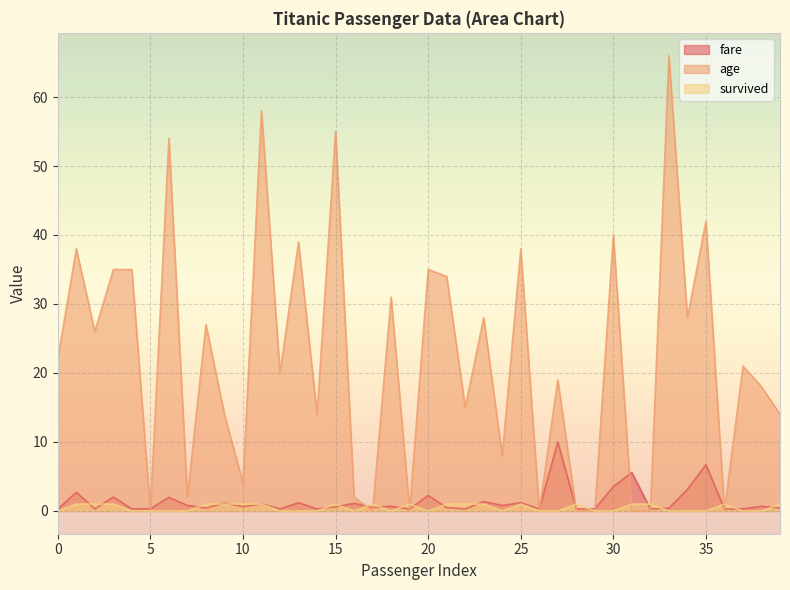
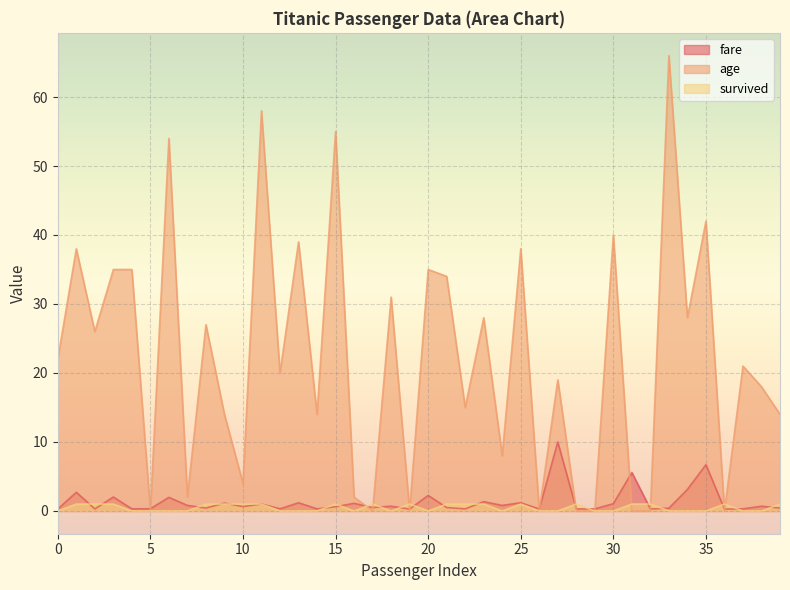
fare, 30: 4 -> 1
